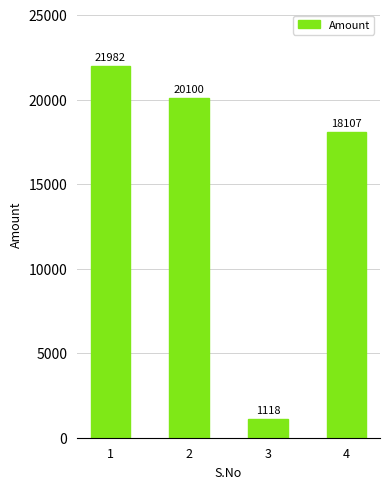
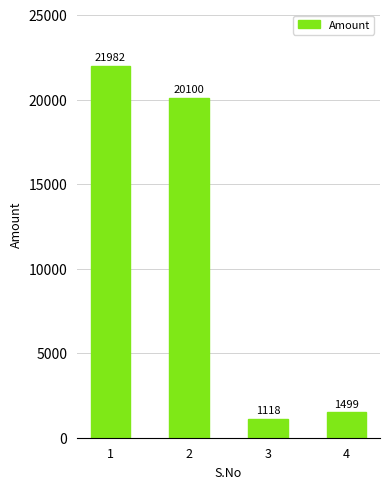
4: 18107 -> 1499
